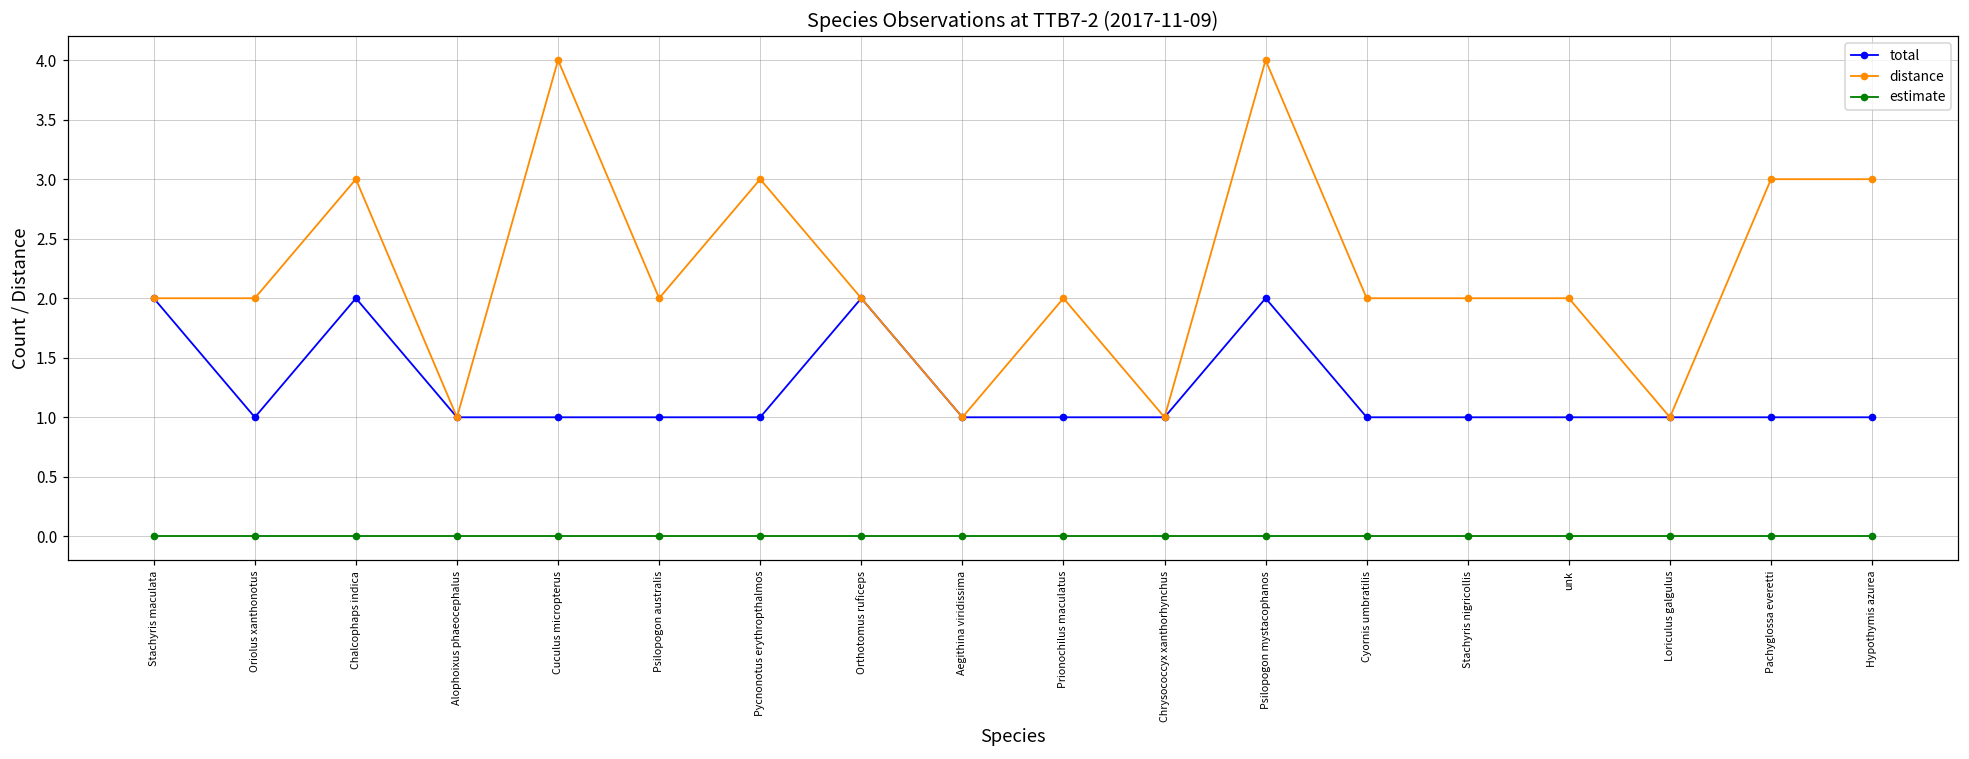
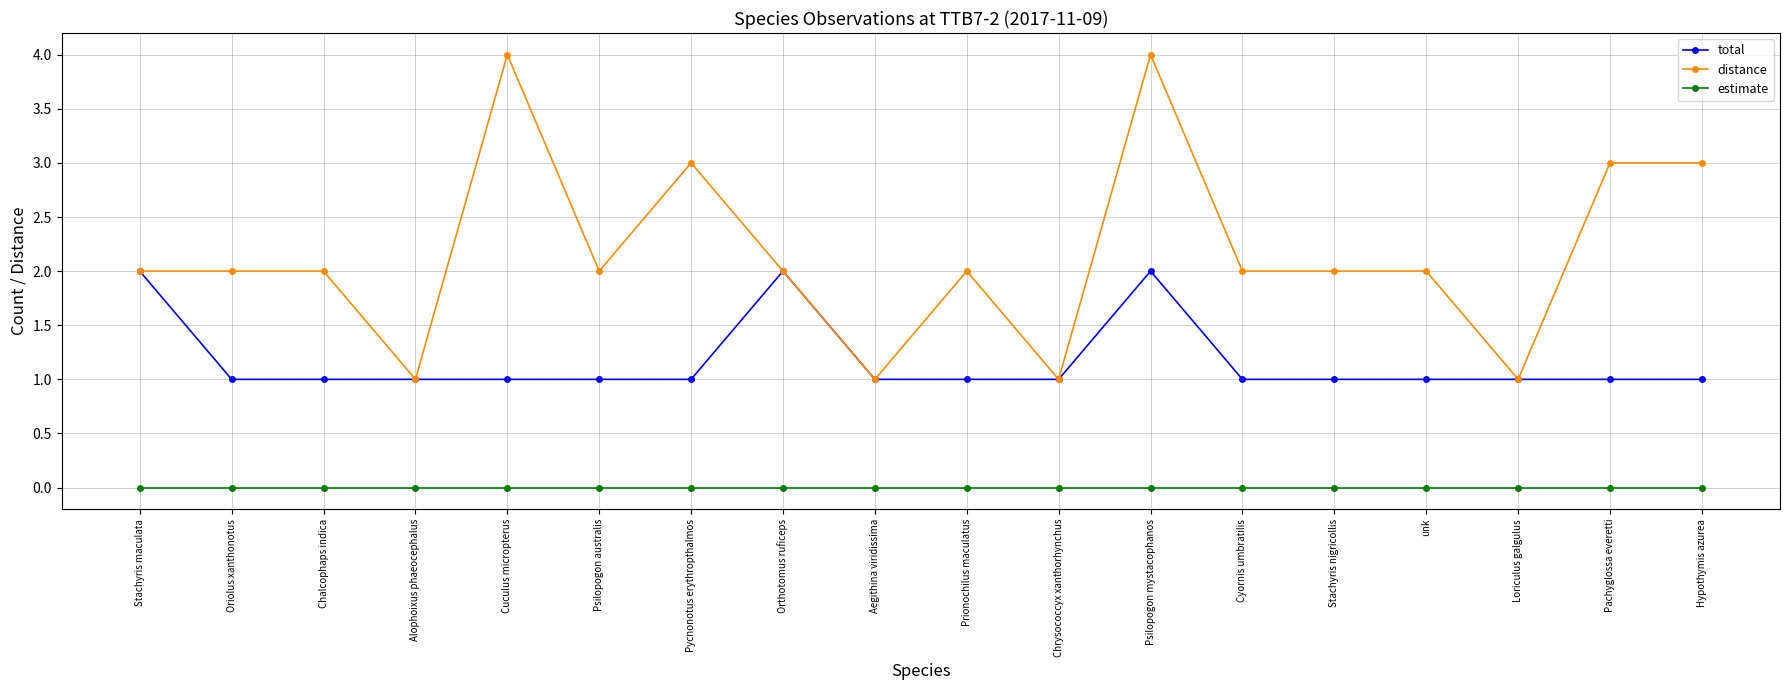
total, Chalcophaps indica: 2 -> 1
distance, Chalcophaps indica: 3 -> 2
